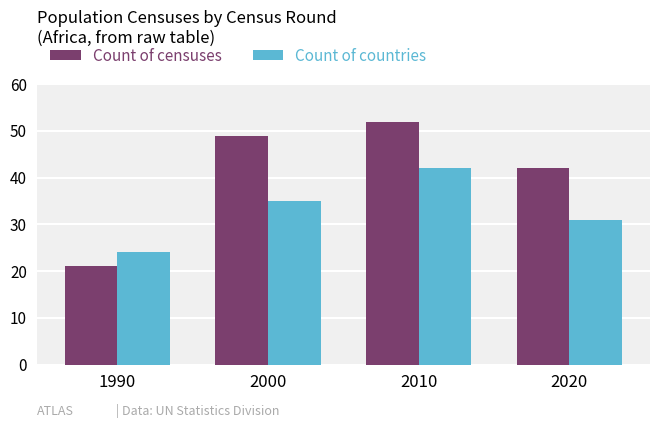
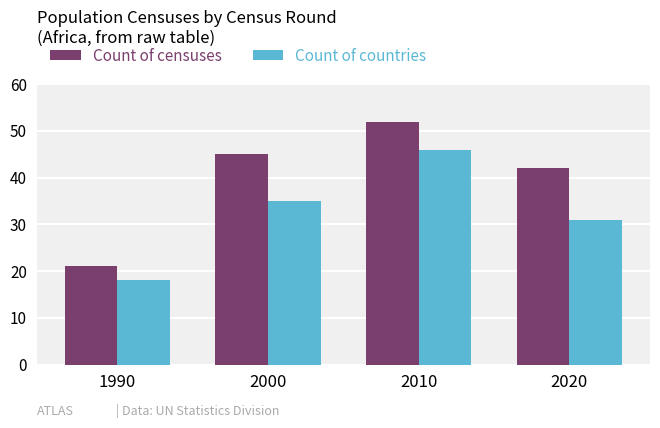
Count of countries, 1990: 24 -> 18
Count of censuses, 2000: 49 -> 45
Count of countries, 2010: 42 -> 46
